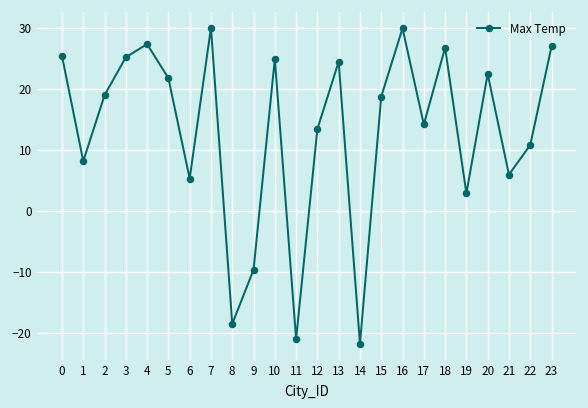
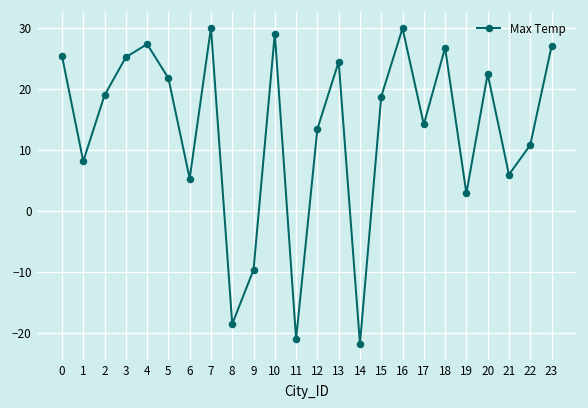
10: 25 -> 29
